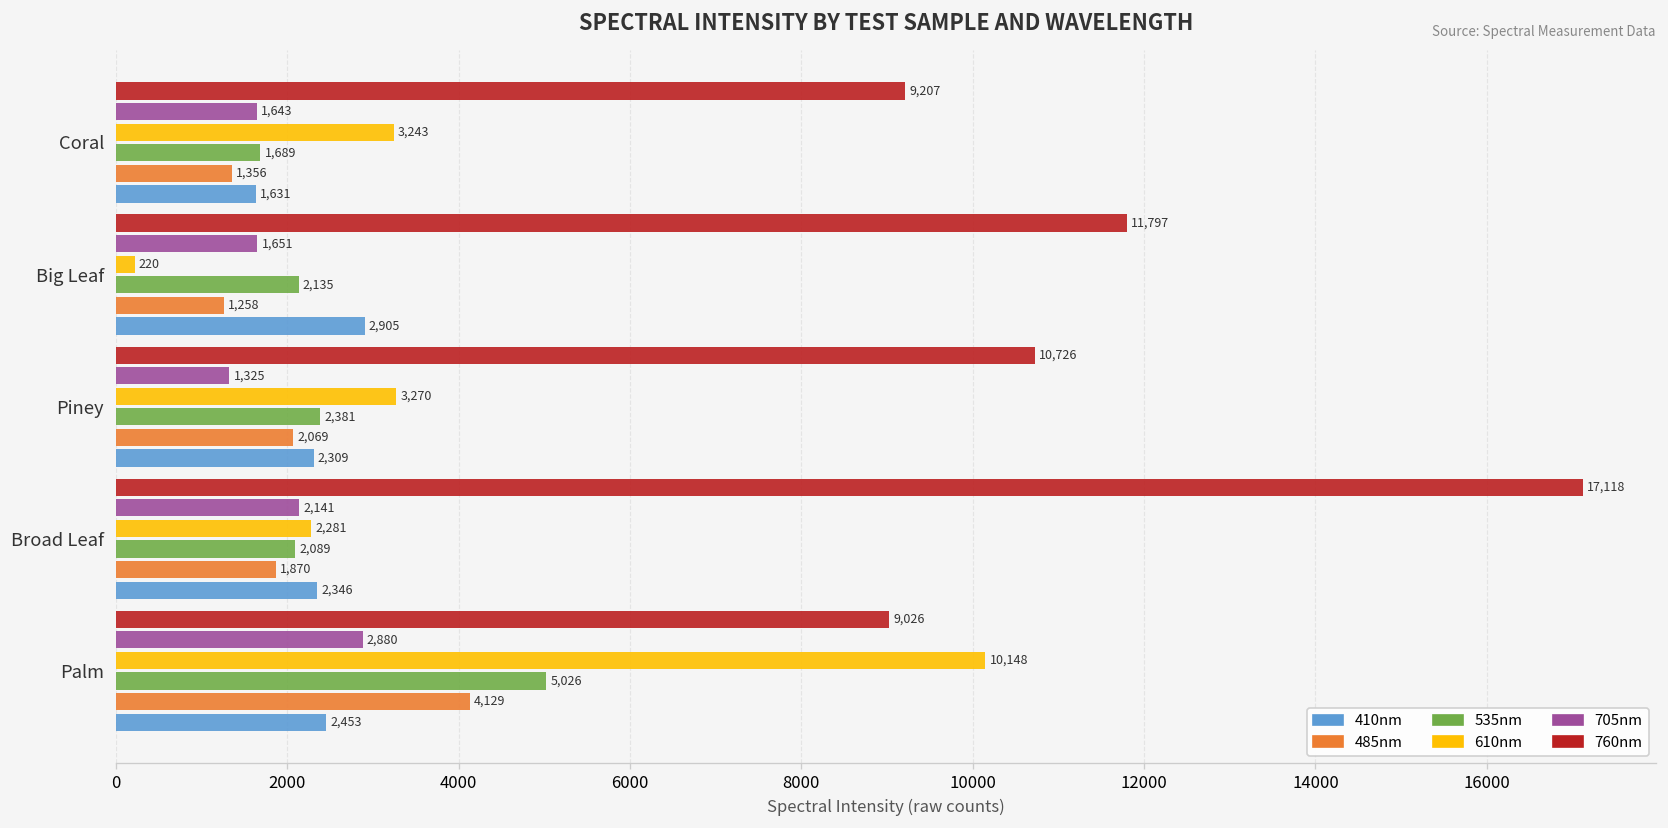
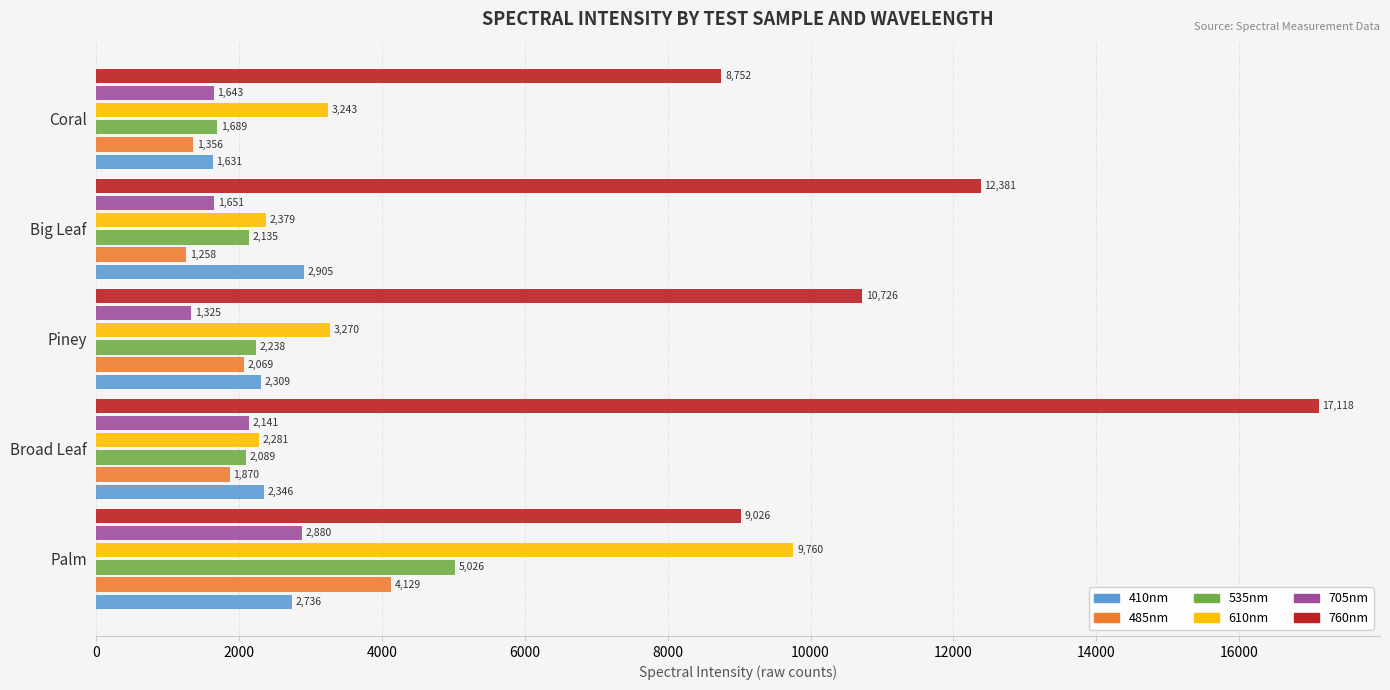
760nm, Coral: 9,207 -> 8,752
760nm, Big Leaf: 11,797 -> 12,381
610nm, Big Leaf: 220 -> 2,379
535nm, Piney: 2,381 -> 2,238
610nm, Palm: 10,148 -> 9,760
410nm, Palm: 2,453 -> 2,736
